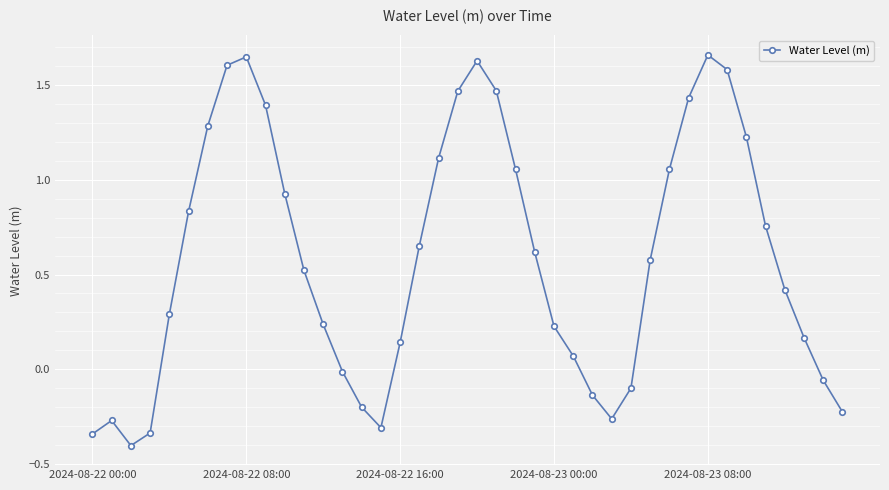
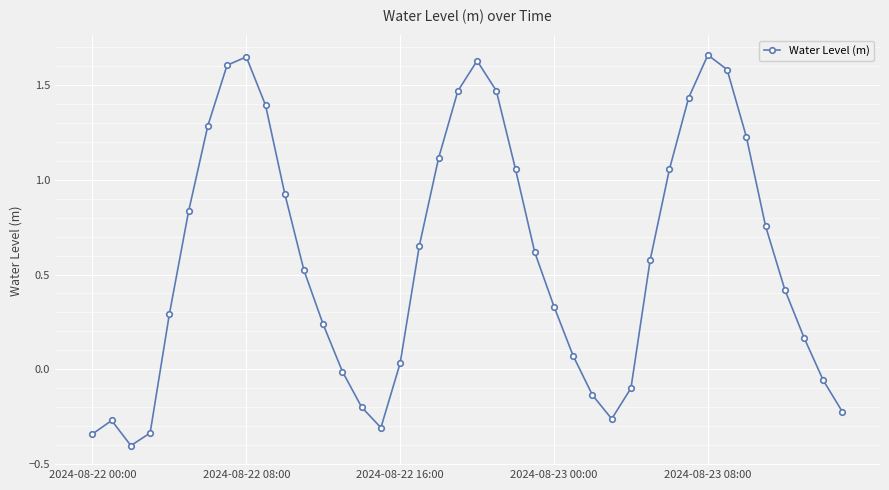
2024-08-22 16:00: 0.14 -> 0.03
2024-08-23 00:00: 0.23 -> 0.33
